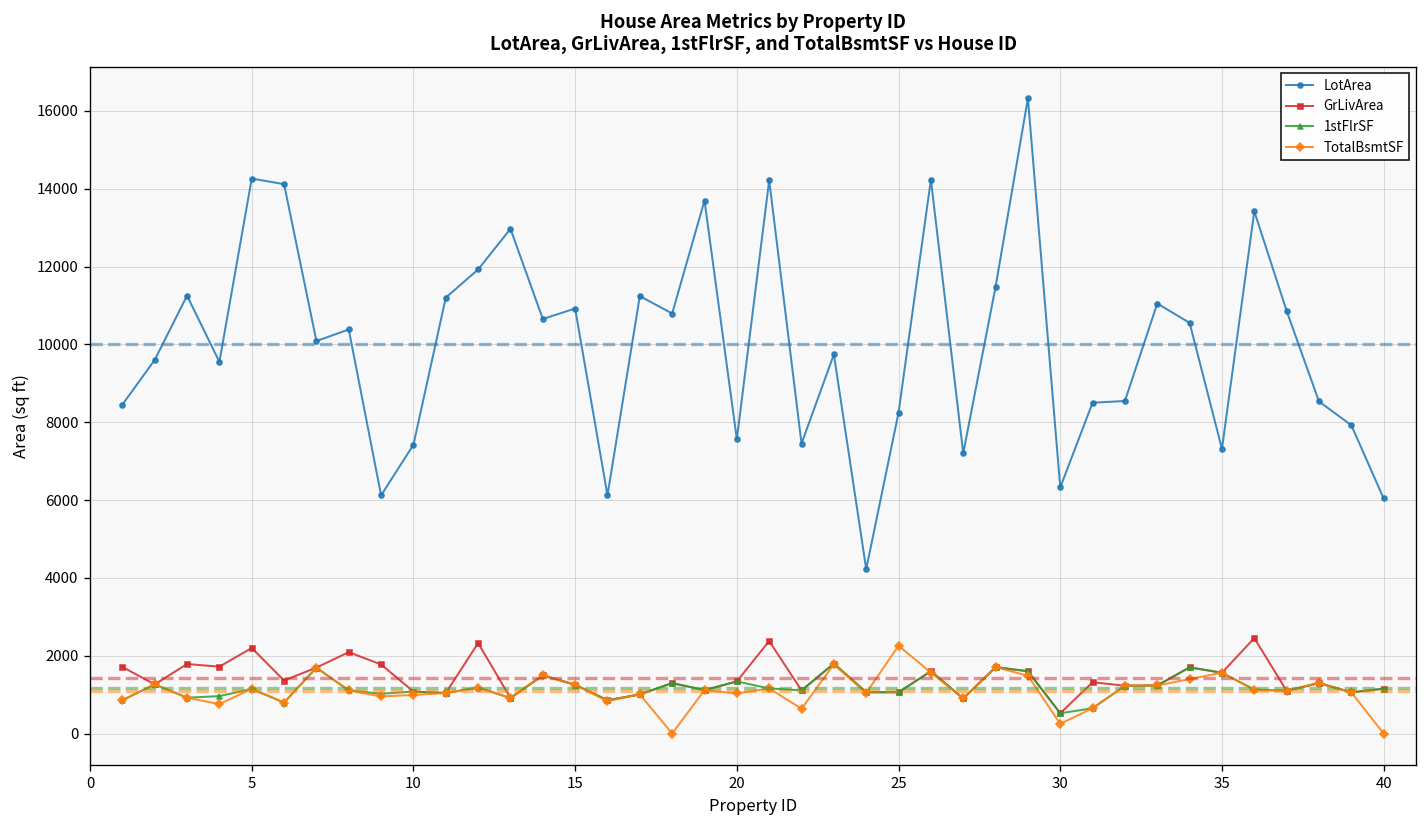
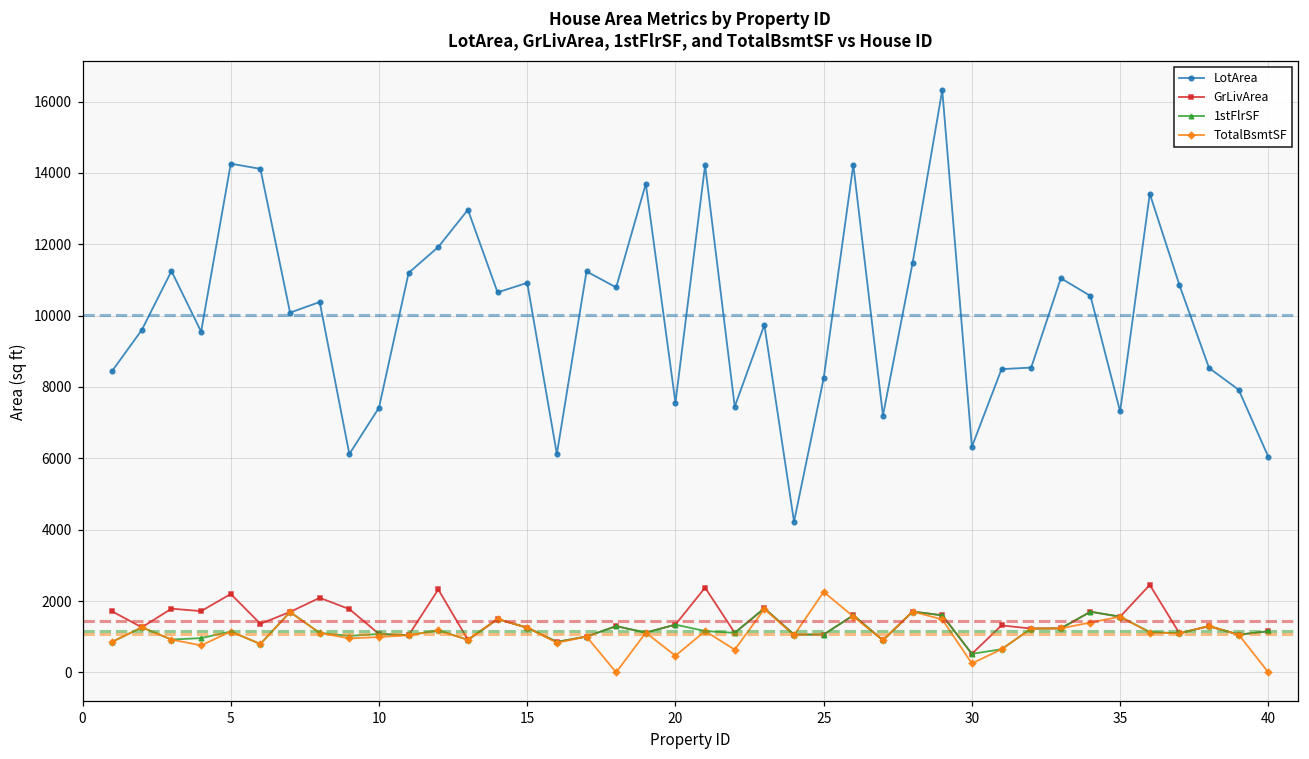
TotalBsmtSF, 20: 1000 -> 500
